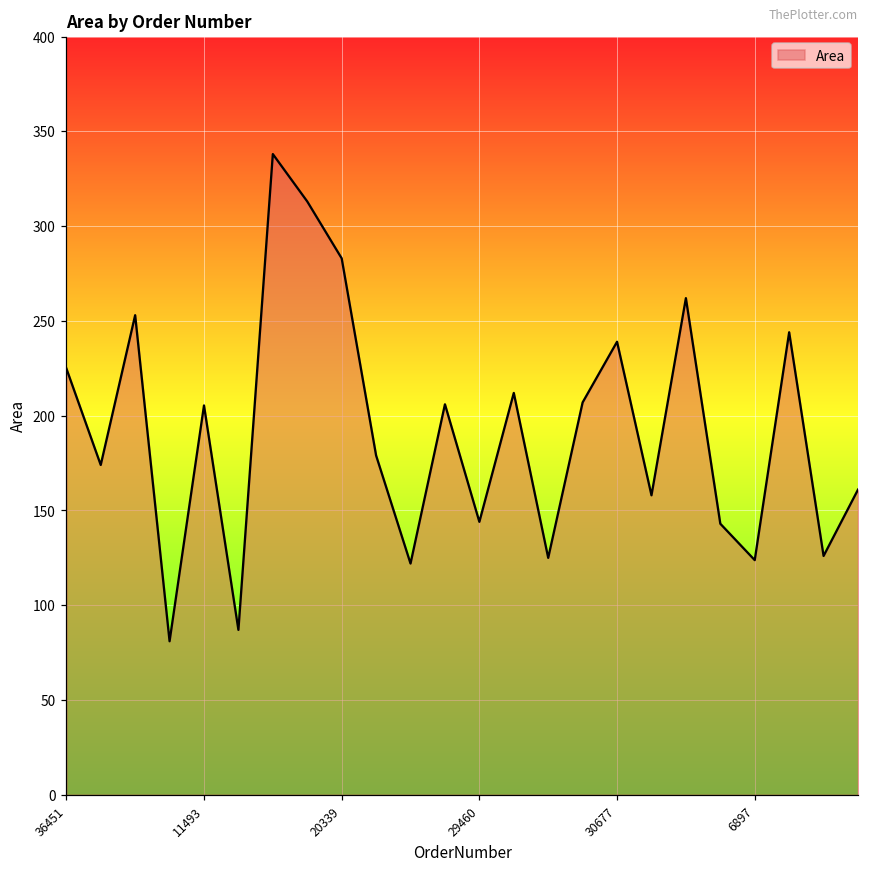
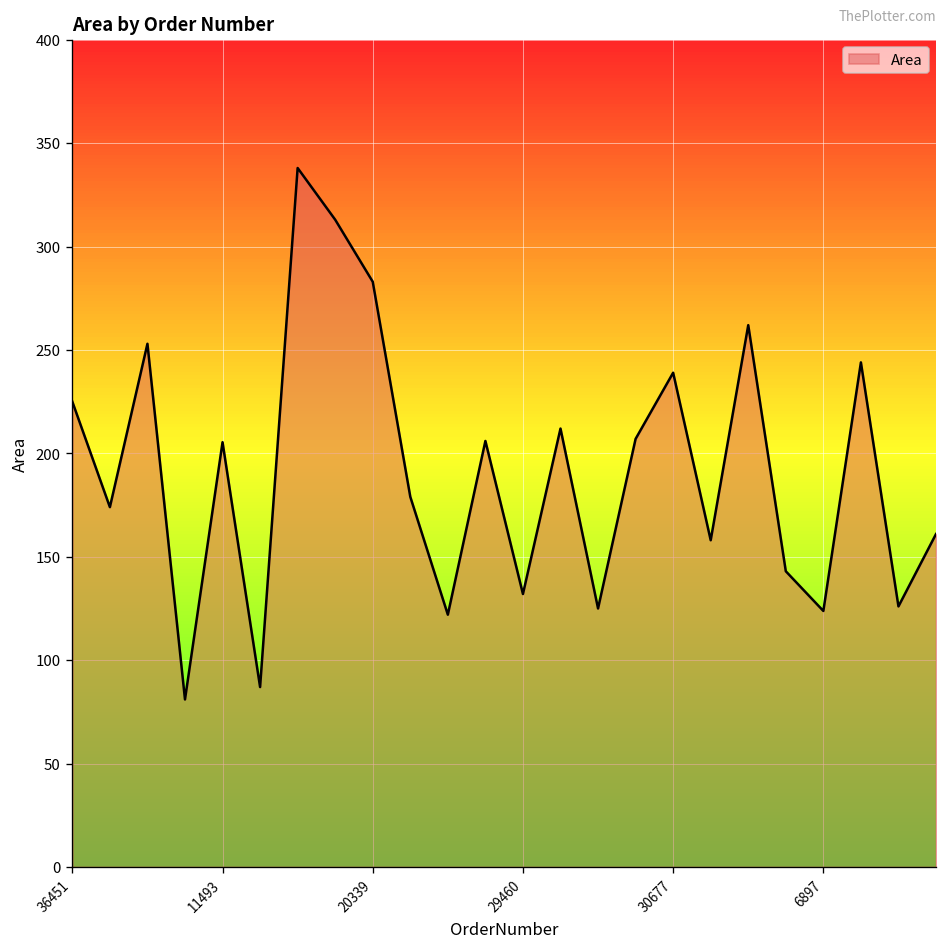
29460: 144 -> 132
